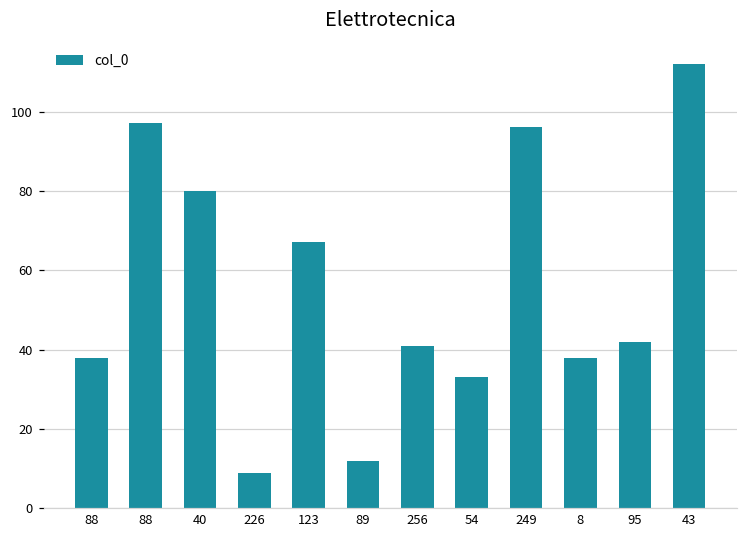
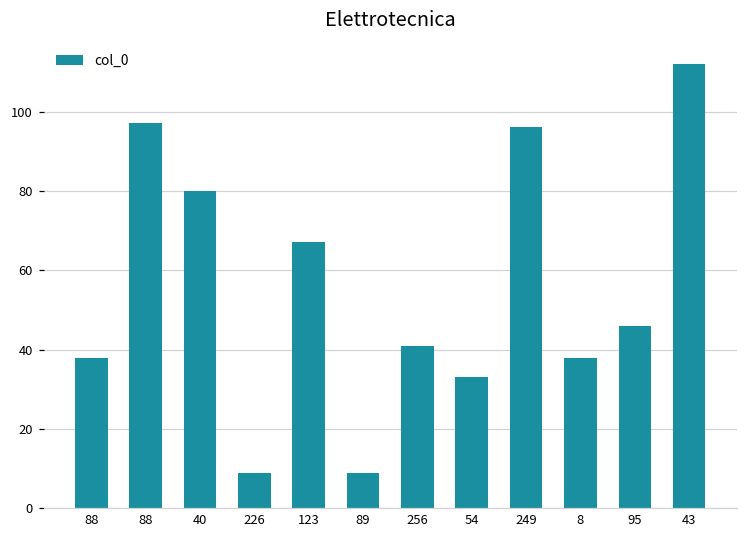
89: 12 -> 9
95: 42 -> 46
